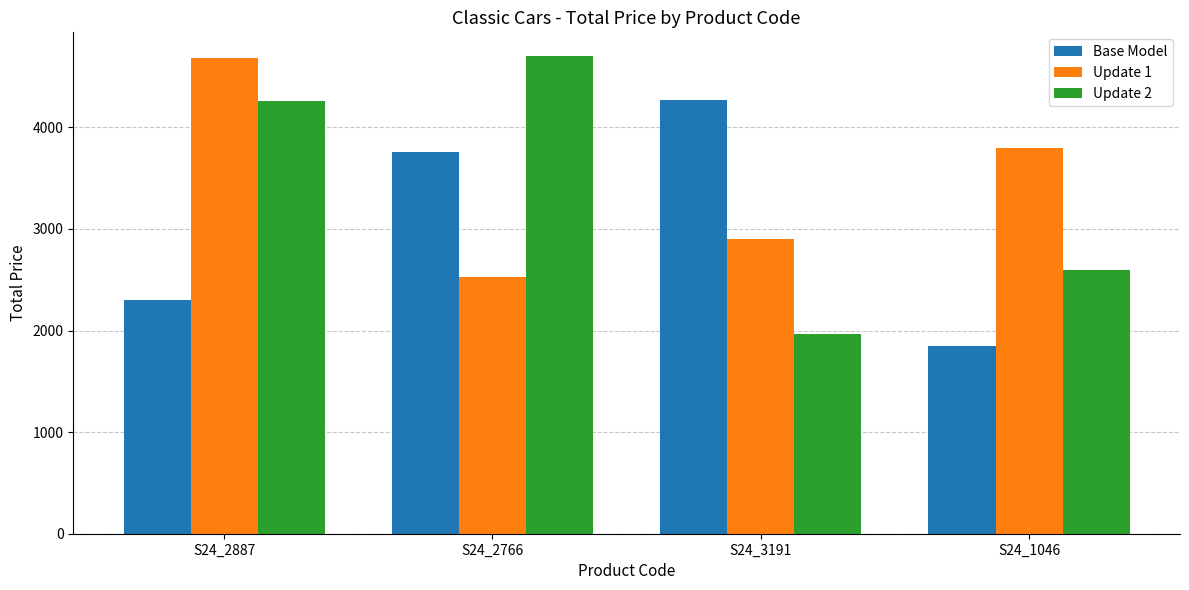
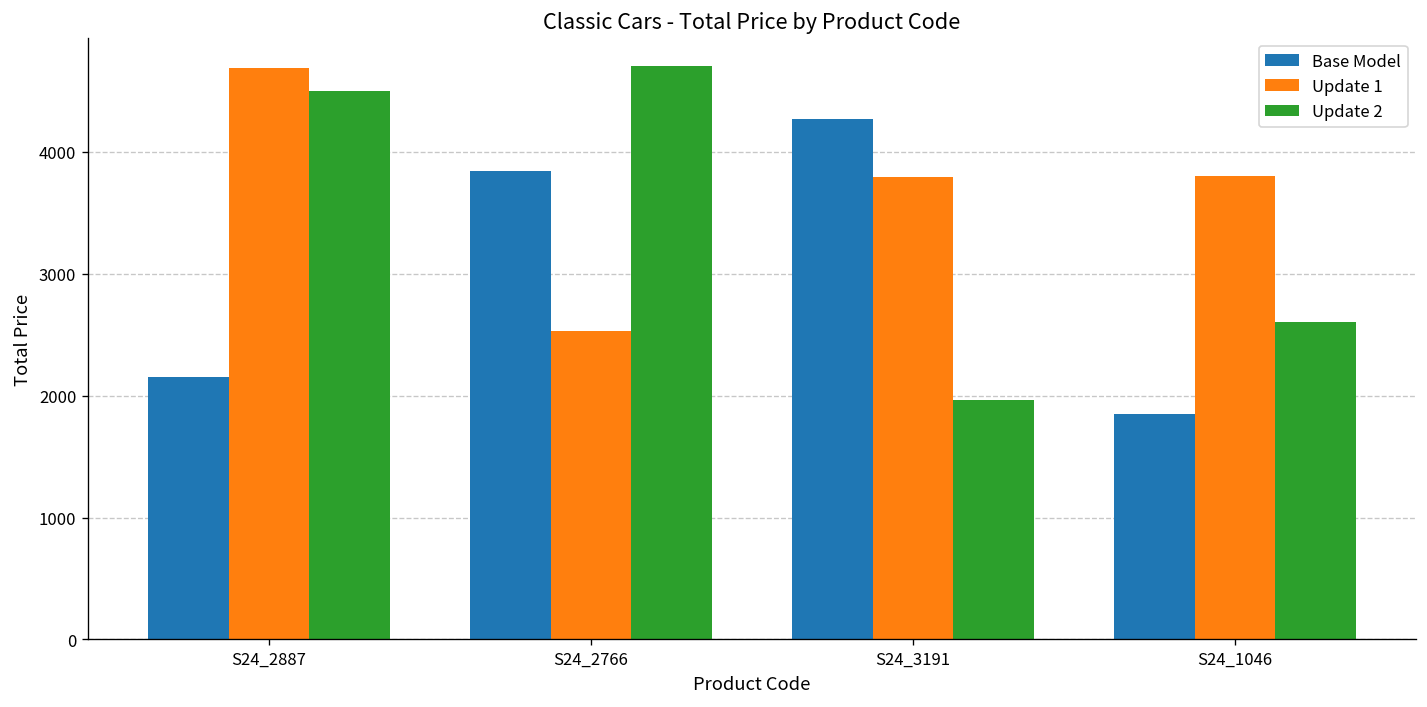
Base Model, S24_2887: 2300 -> 2160
Update 2, S24_2887: 4260 -> 4500
Base Model, S24_2766: 3750 -> 3850
Update 1, S24_3191: 2900 -> 3790
